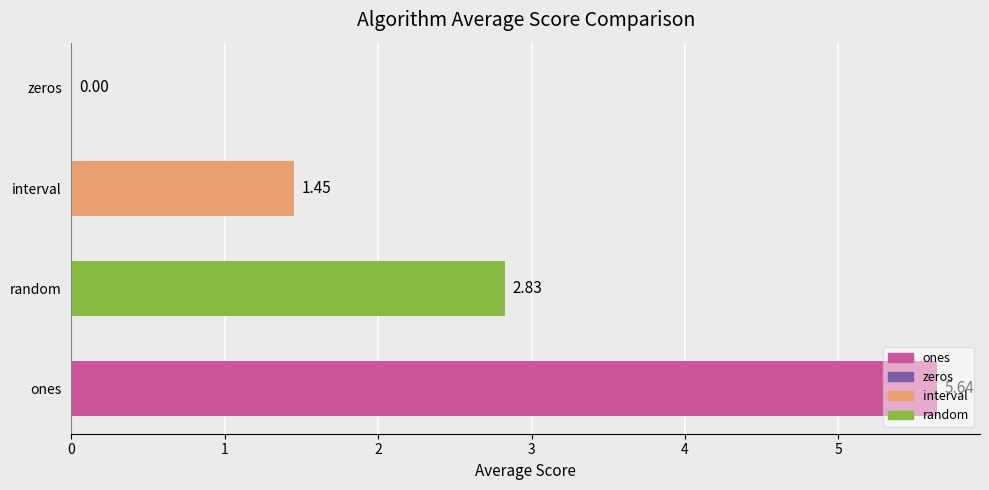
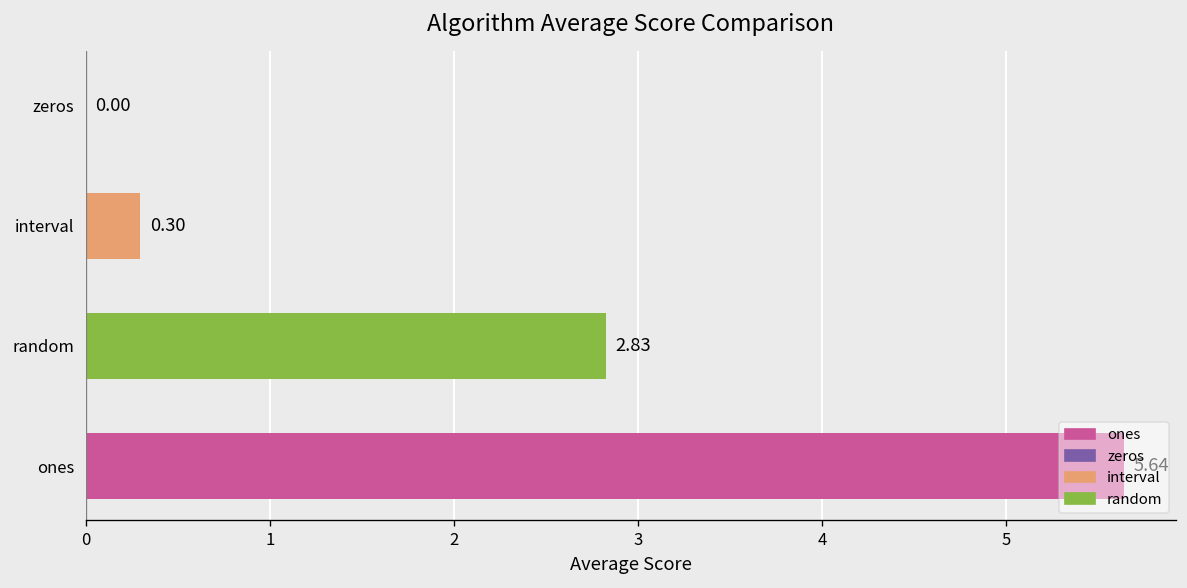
interval: 1.45 -> 0.30
